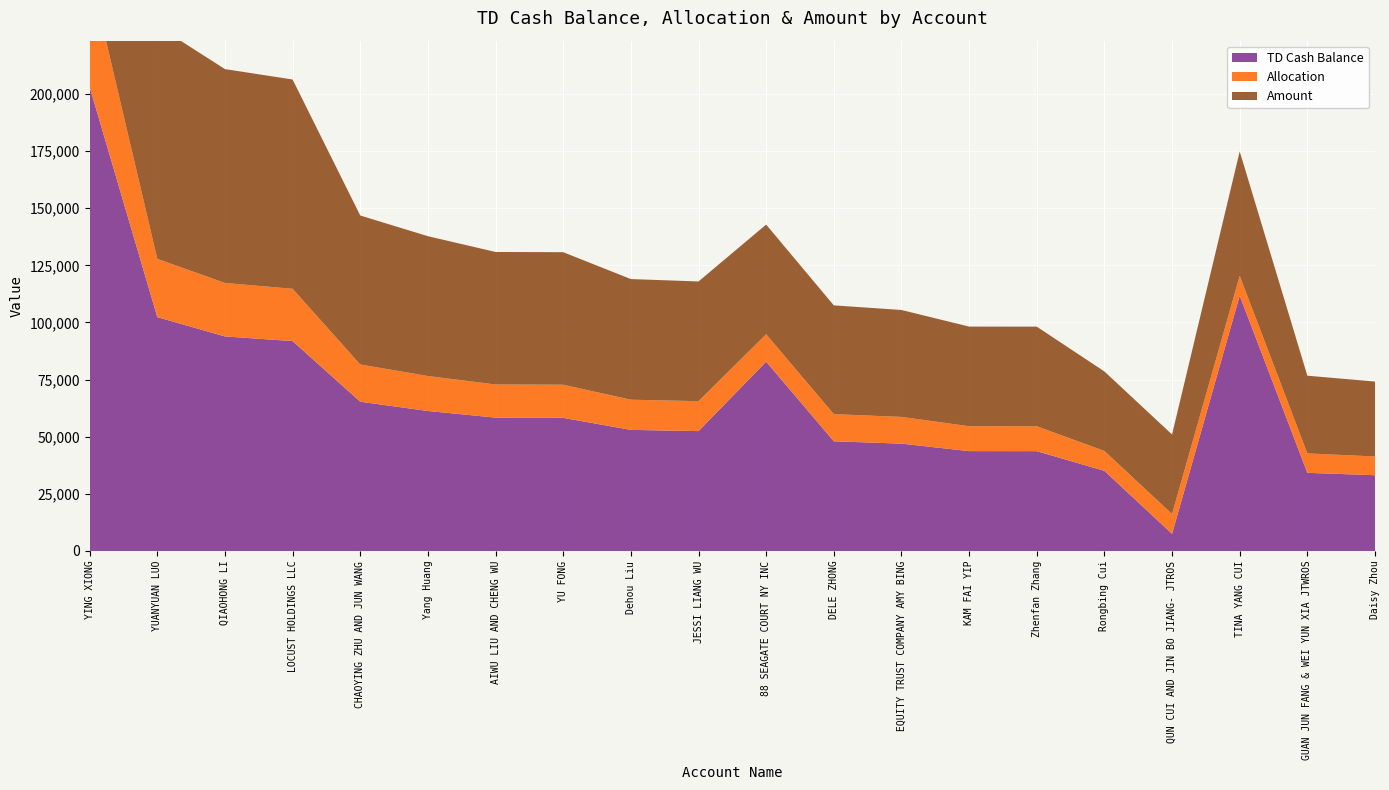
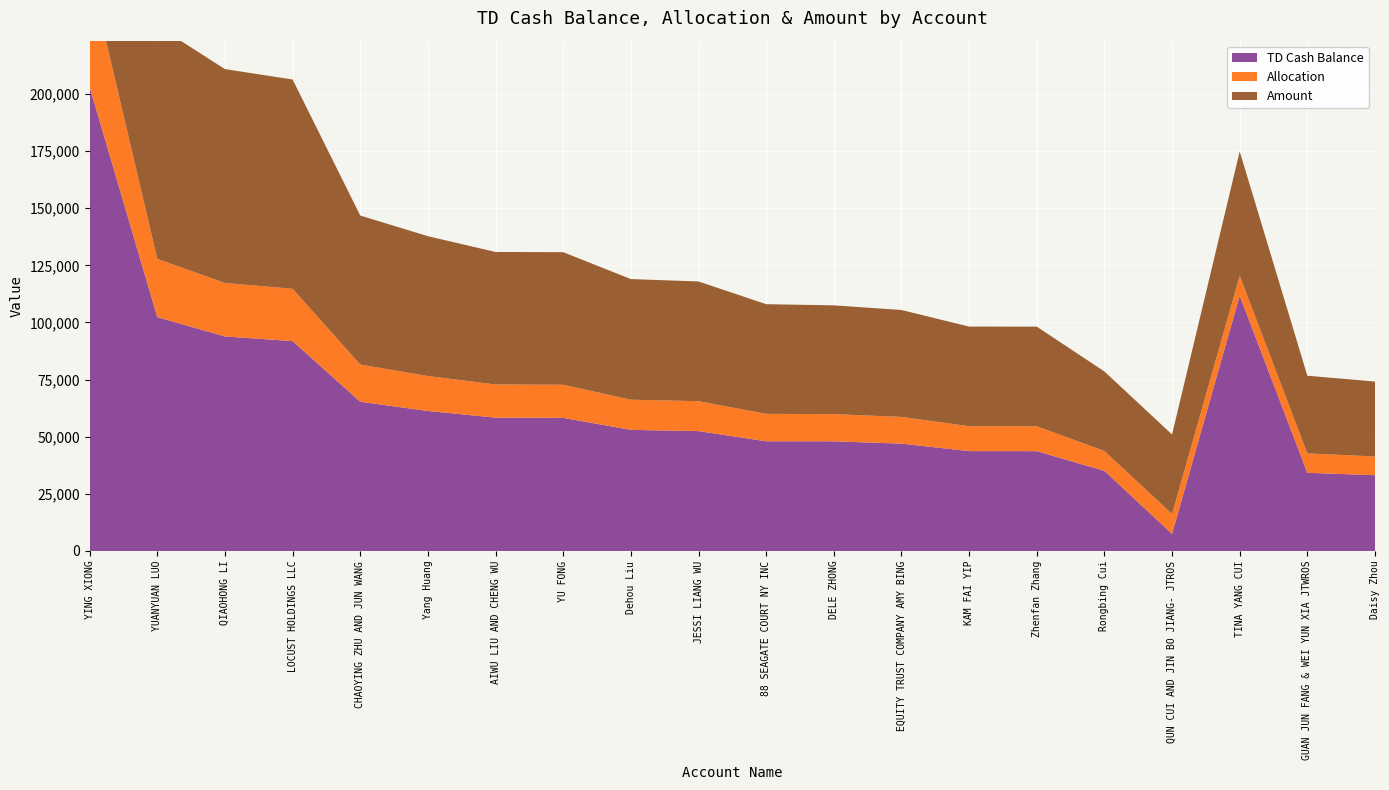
TD Cash Balance, 88 SEAGATE COURT NY INC: 83,000 -> 48,000
